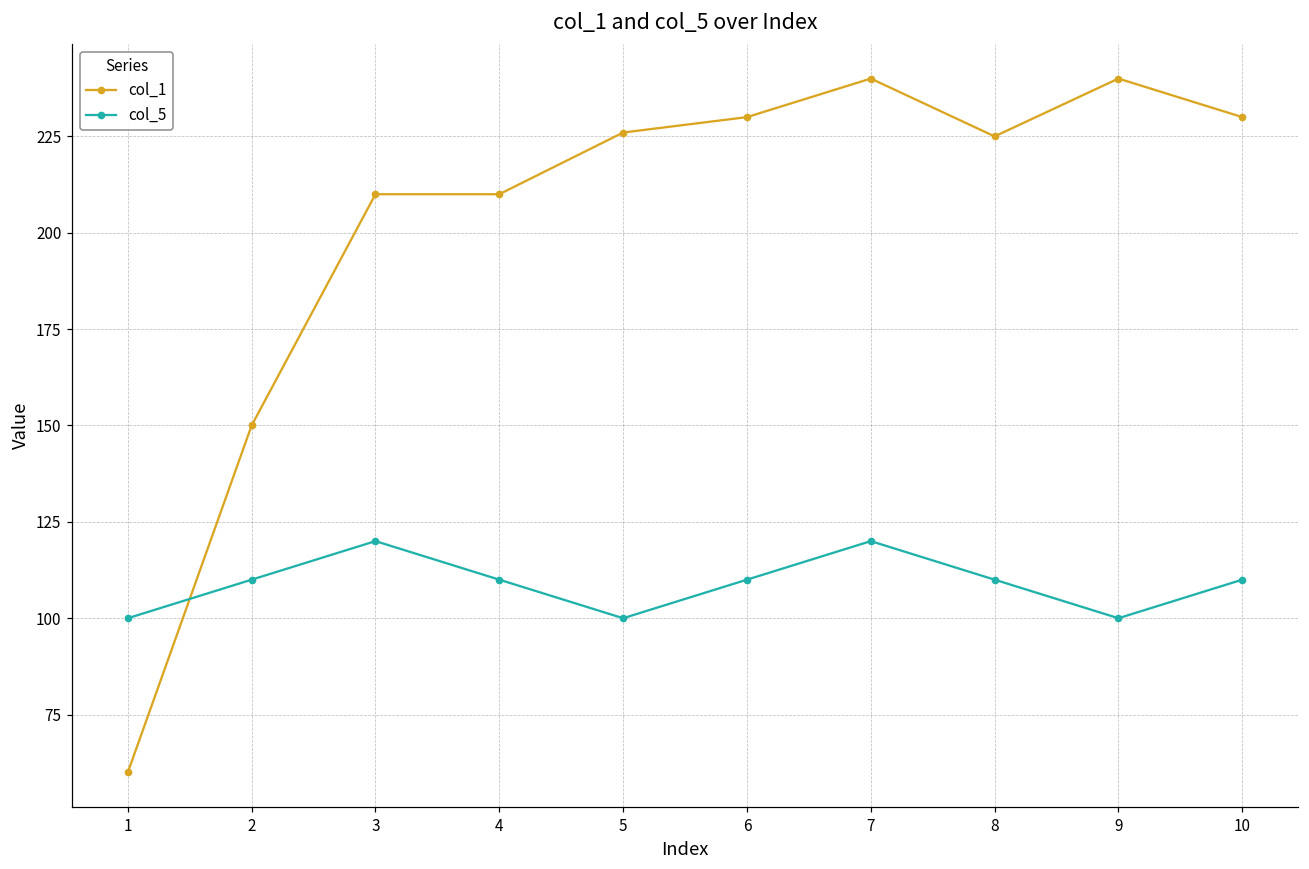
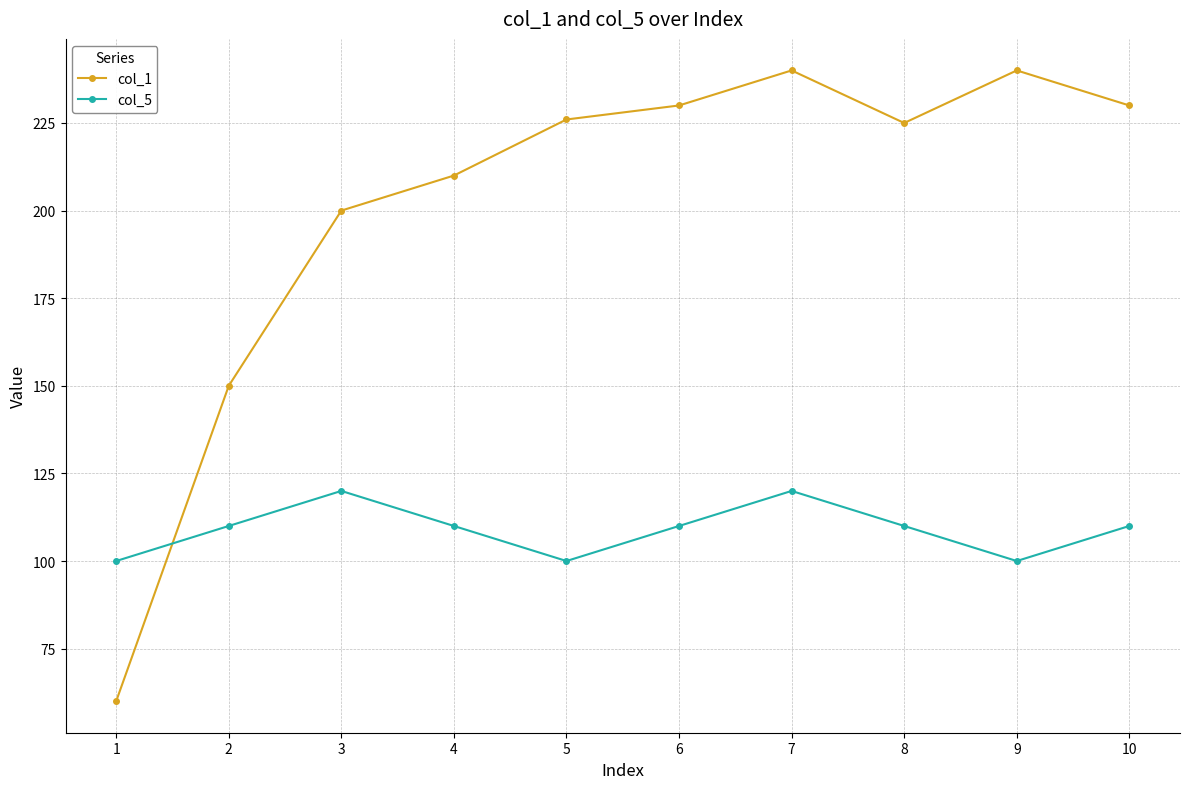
col_1, 3: 210 -> 200
